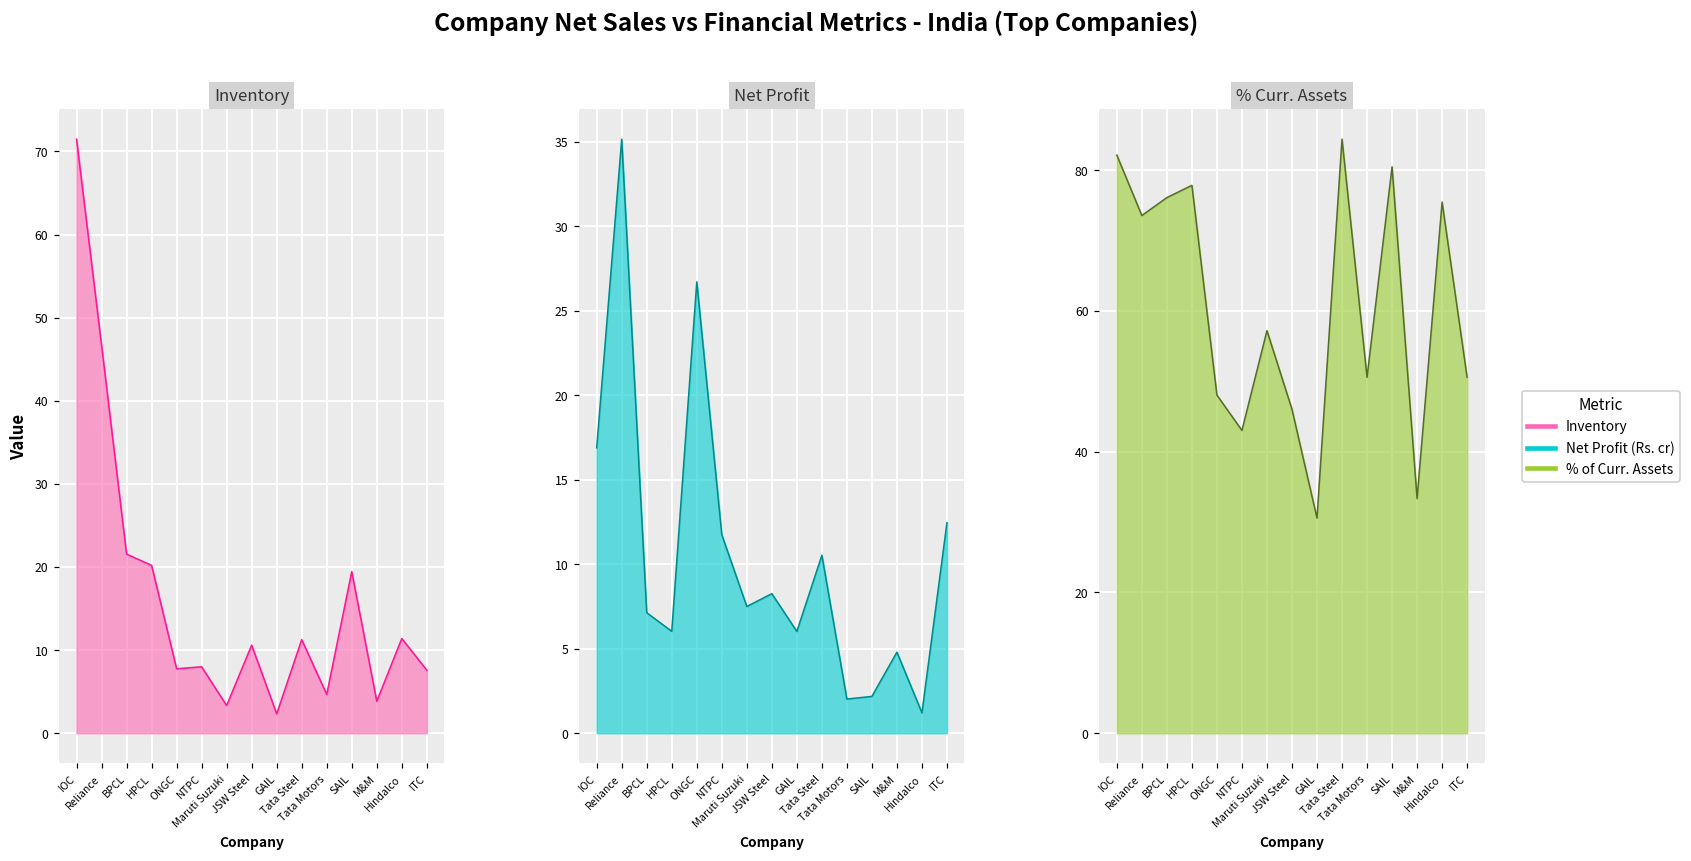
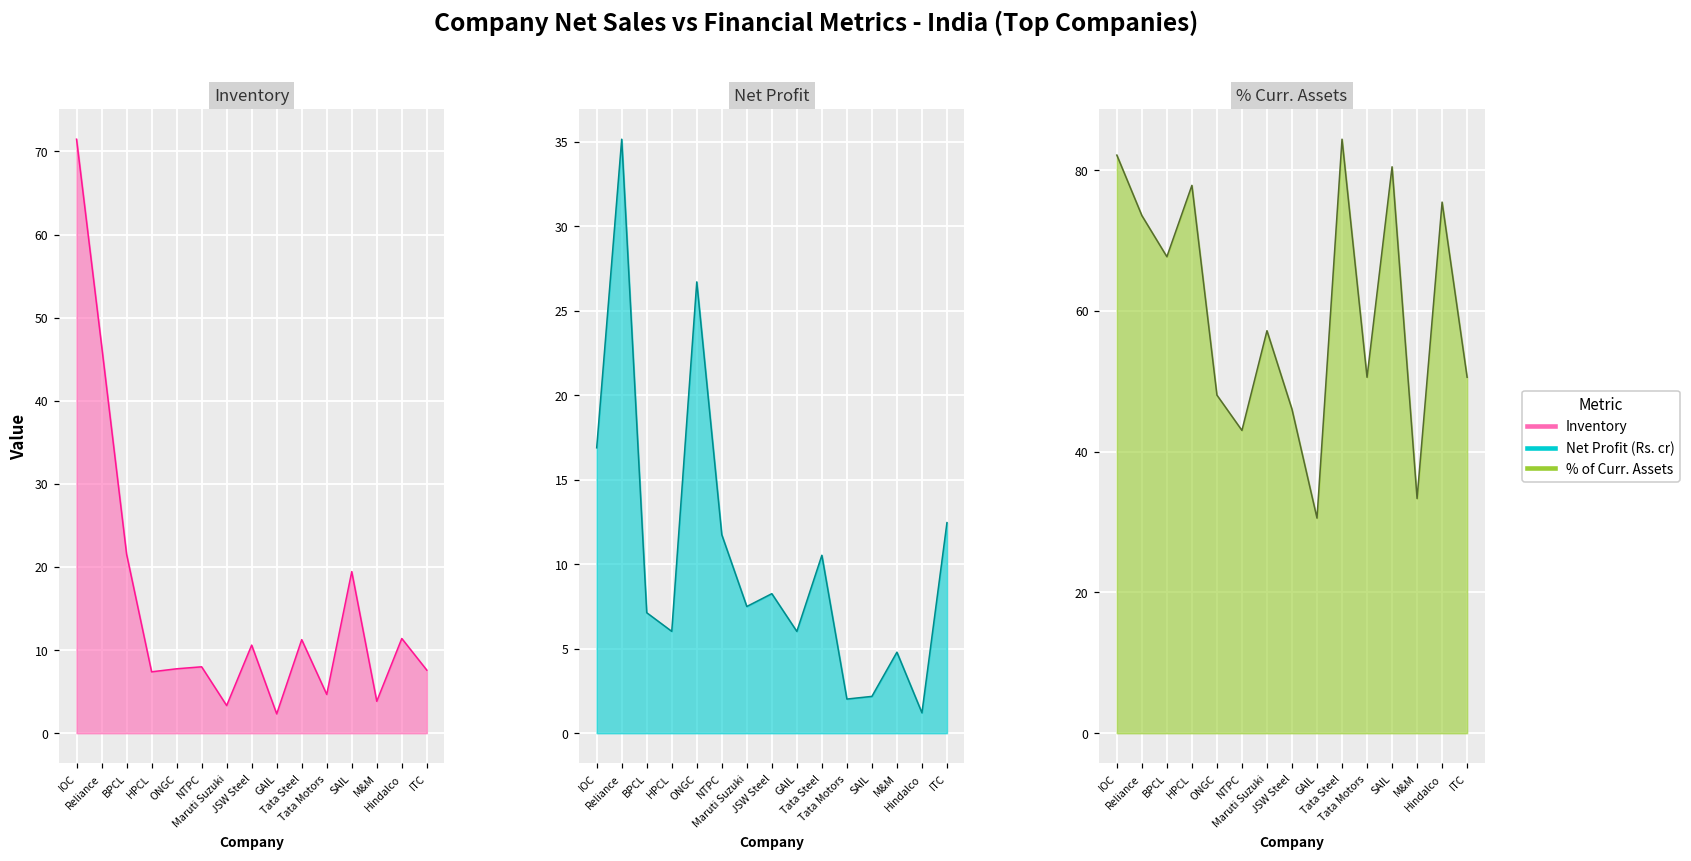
Inventory, HPCL: 20 -> 7
% Curr. Assets, BPCL: 76 -> 68
